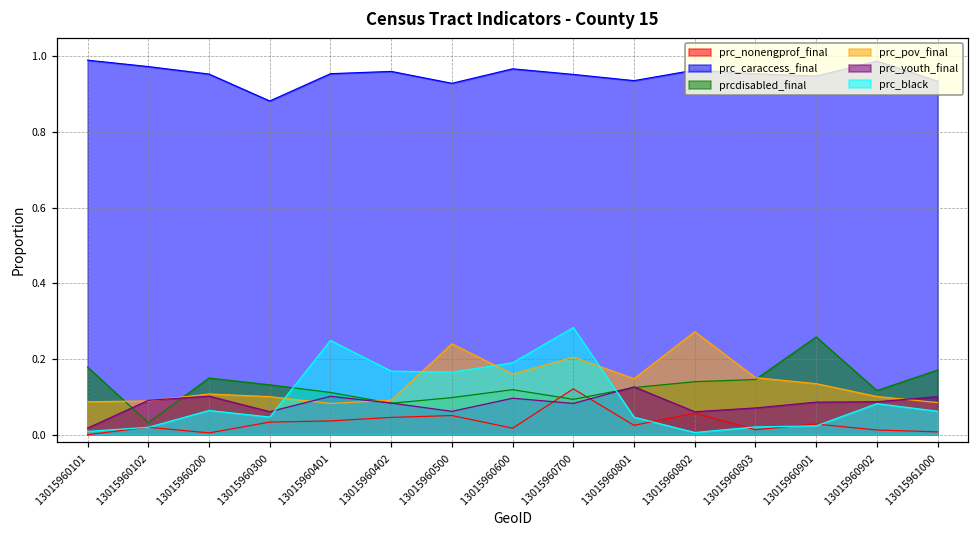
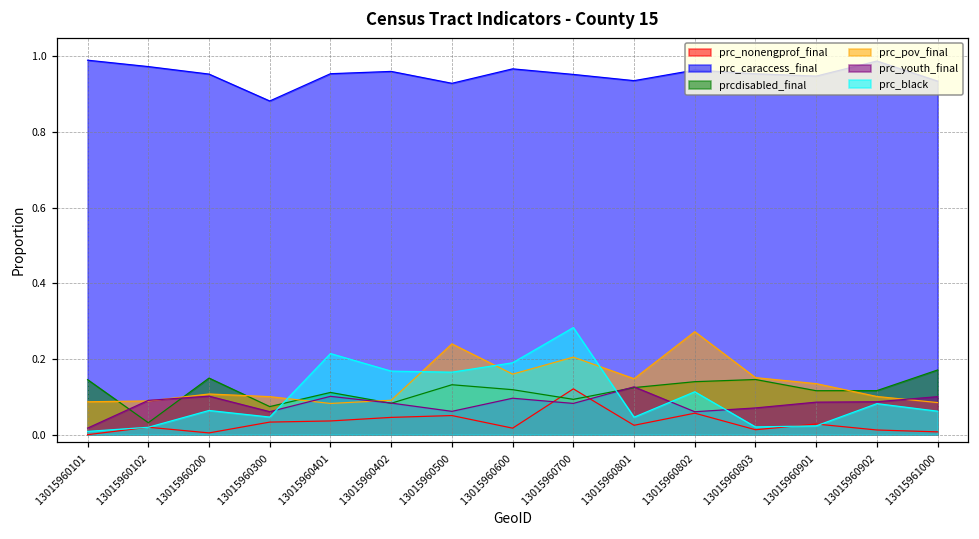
prcdisabled_final, 13015960101: 0.18 -> 0.15
prcdisabled_final, 13015960300: 0.13 -> 0.07
prc_black, 13015960401: 0.25 -> 0.21
prcdisabled_final, 13015960500: 0.10 -> 0.13
prc_black, 13015960802: 0.01 -> 0.11
prcdisabled_final, 13015960901: 0.26 -> 0.12
